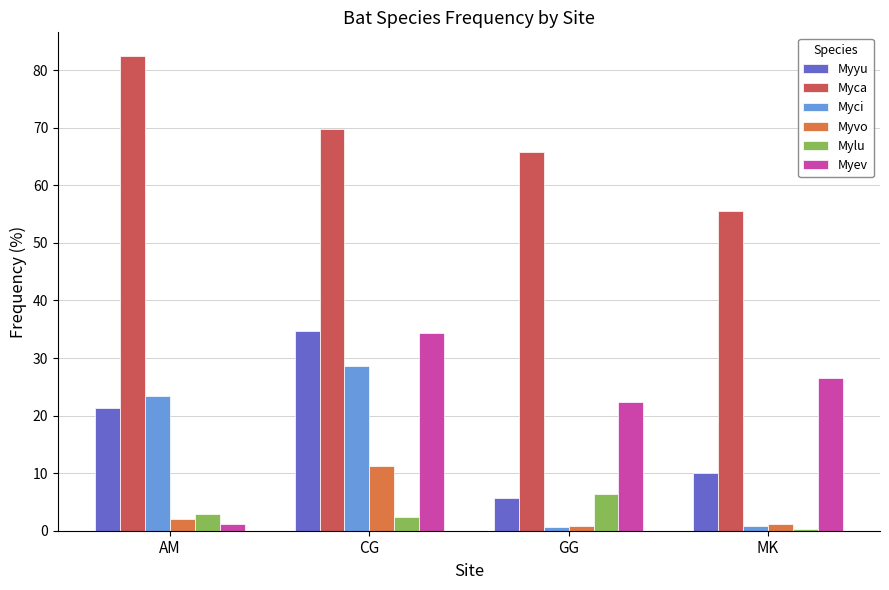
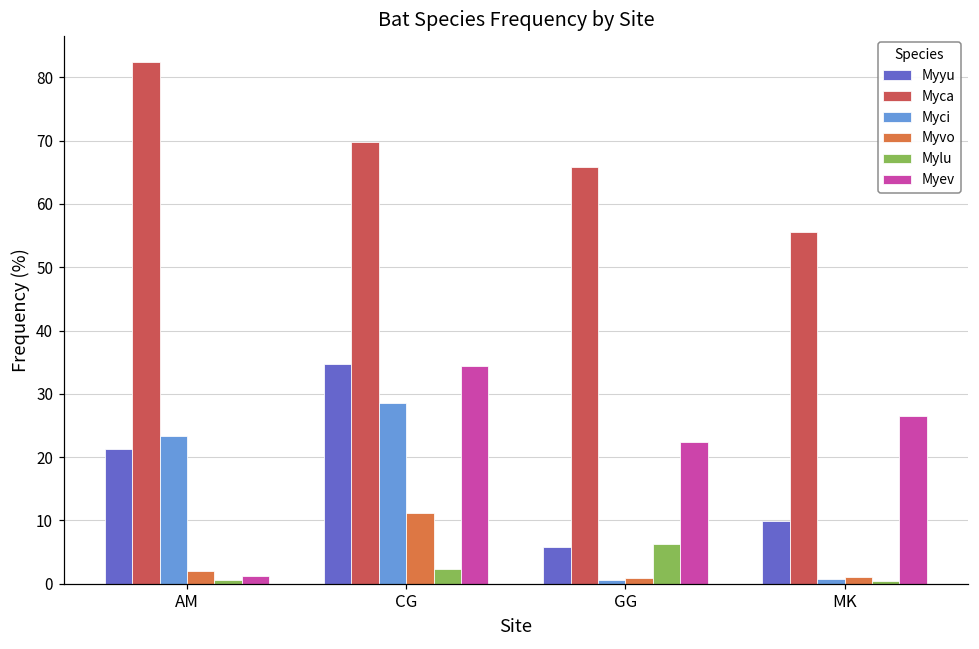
Mylu, AM: 3 -> 1
